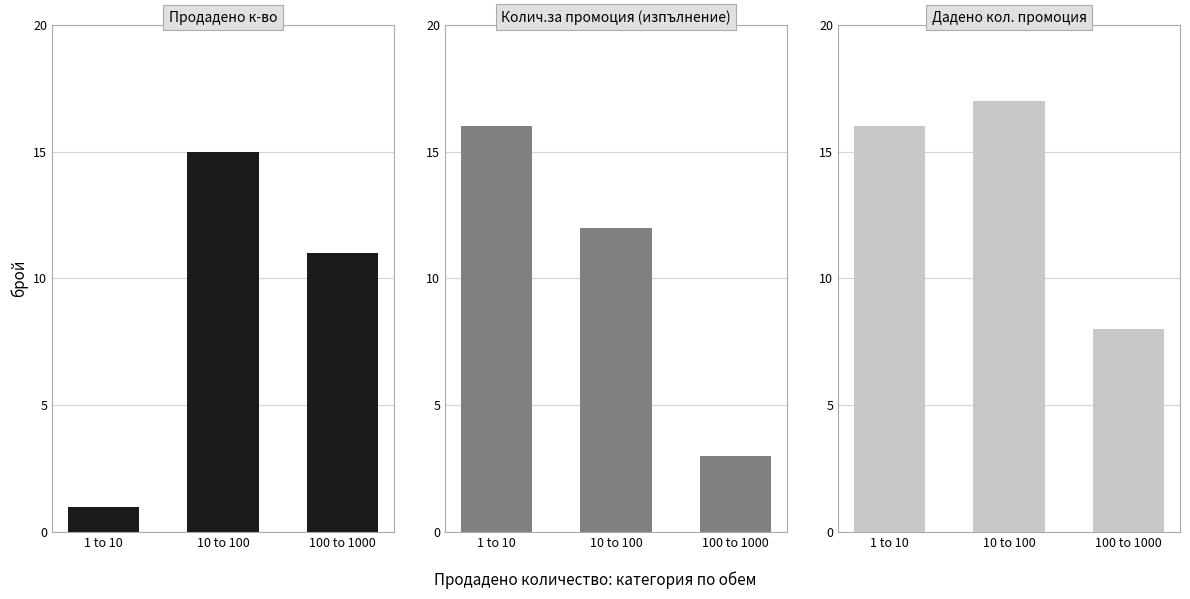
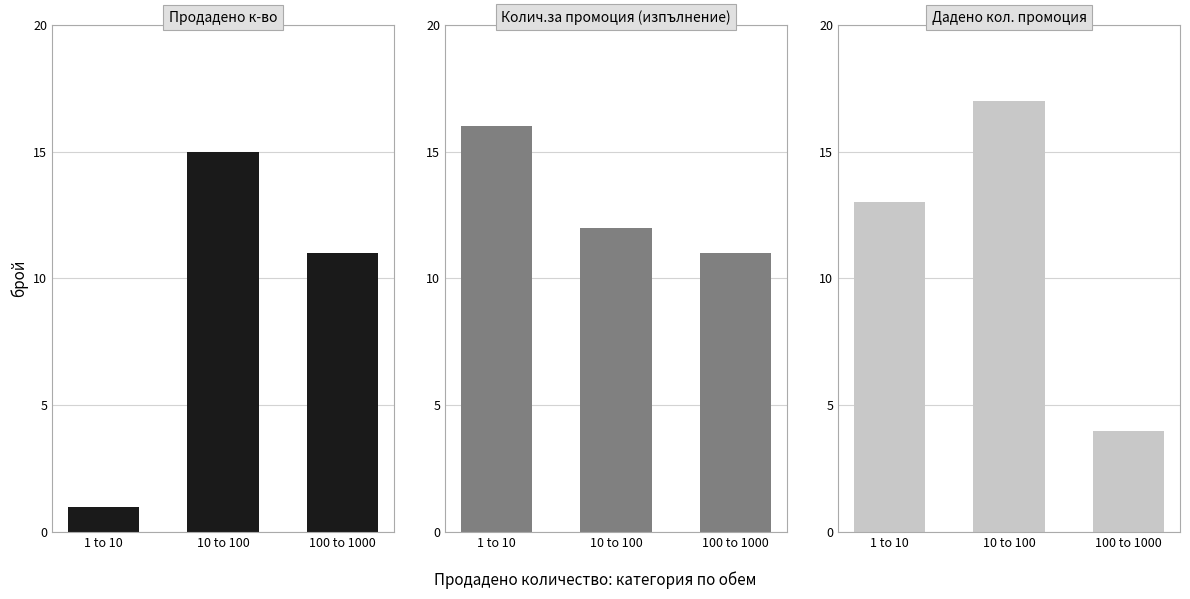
Колич.за промоция (изпълнение), 100 to 1000: 3 -> 11
Дадено кол. промоция, 1 to 10: 16 -> 13
Дадено кол. промоция, 100 to 1000: 8 -> 4
